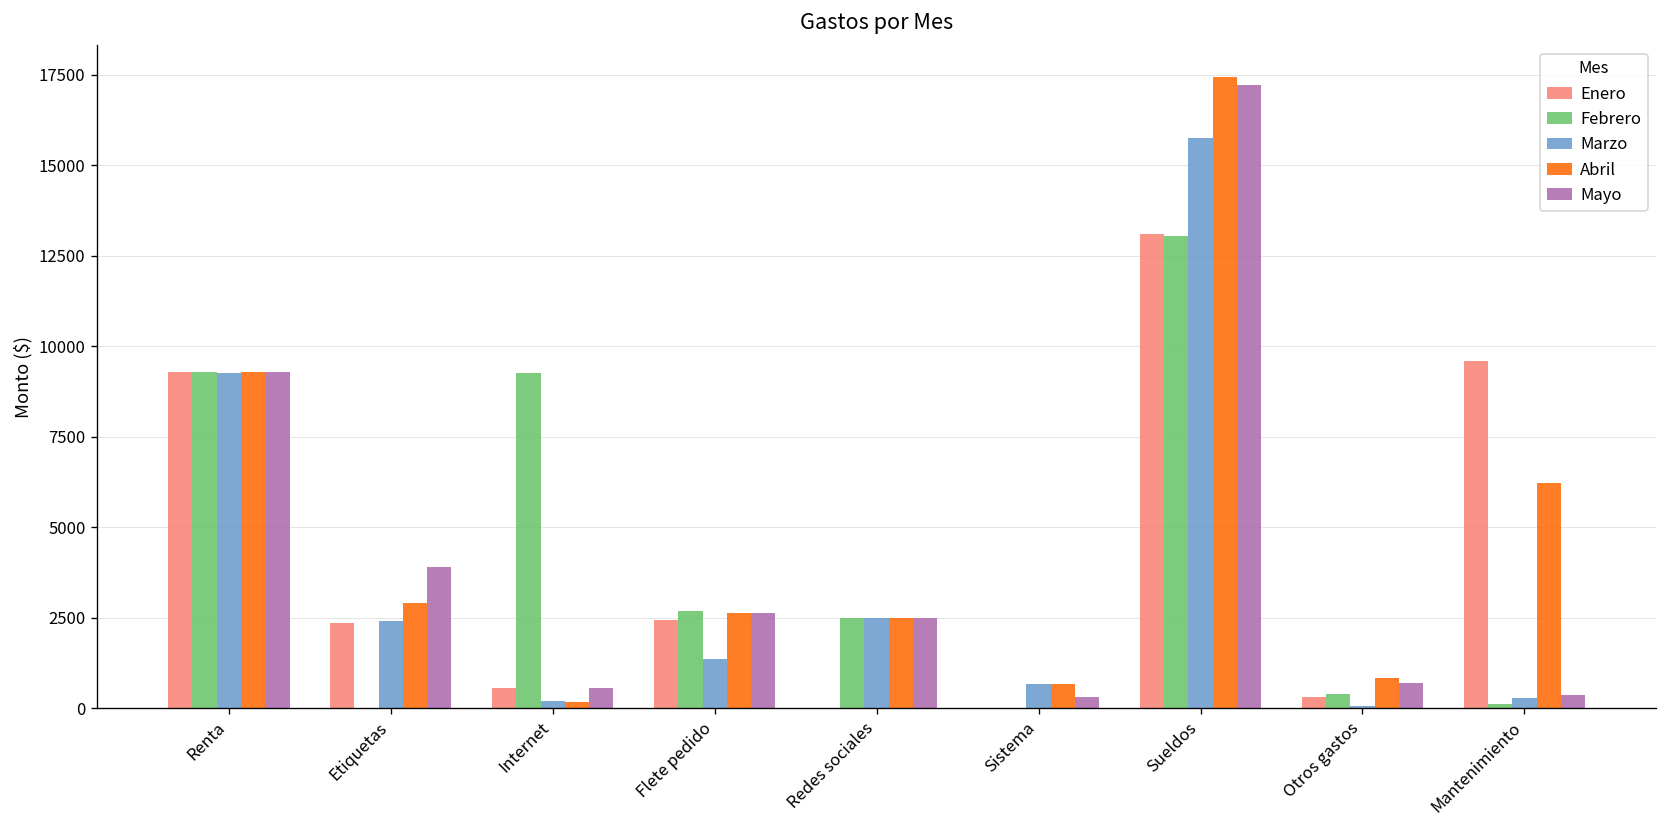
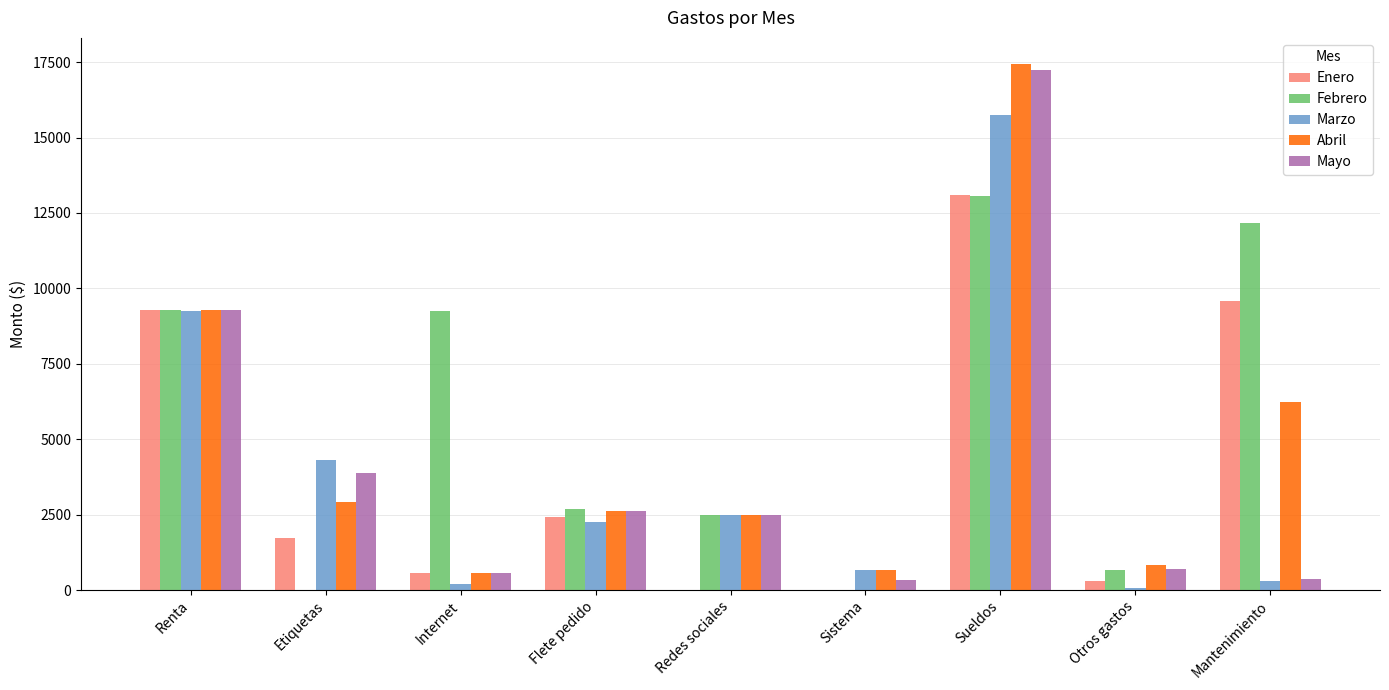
Enero, Etiquetas: 2300 -> 1700
Marzo, Etiquetas: 2400 -> 4300
Abril, Internet: 200 -> 600
Marzo, Flete pedido: 1400 -> 2200
Febrero, Otros gastos: 400 -> 700
Febrero, Mantenimiento: 100 -> 12200
